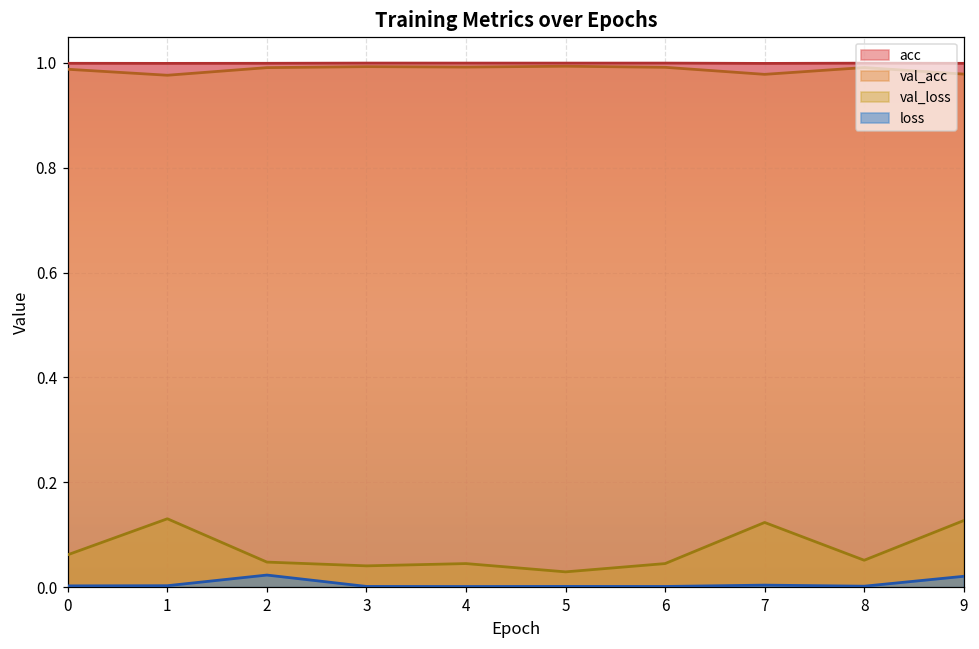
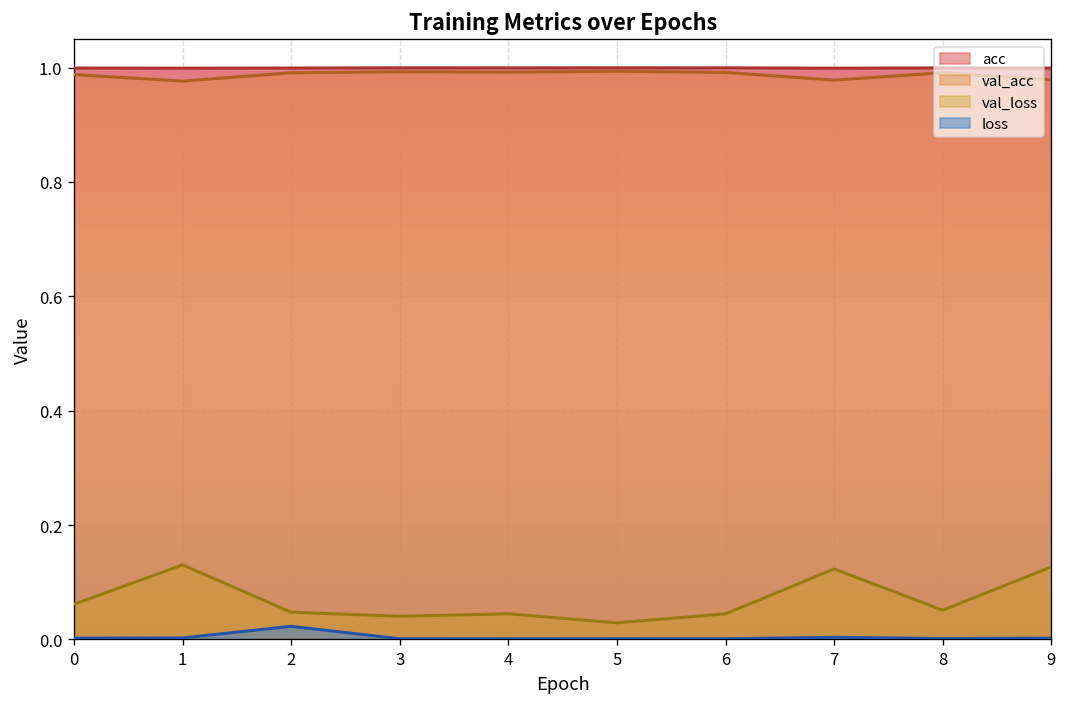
loss, 9: 0.02 -> 0.00
